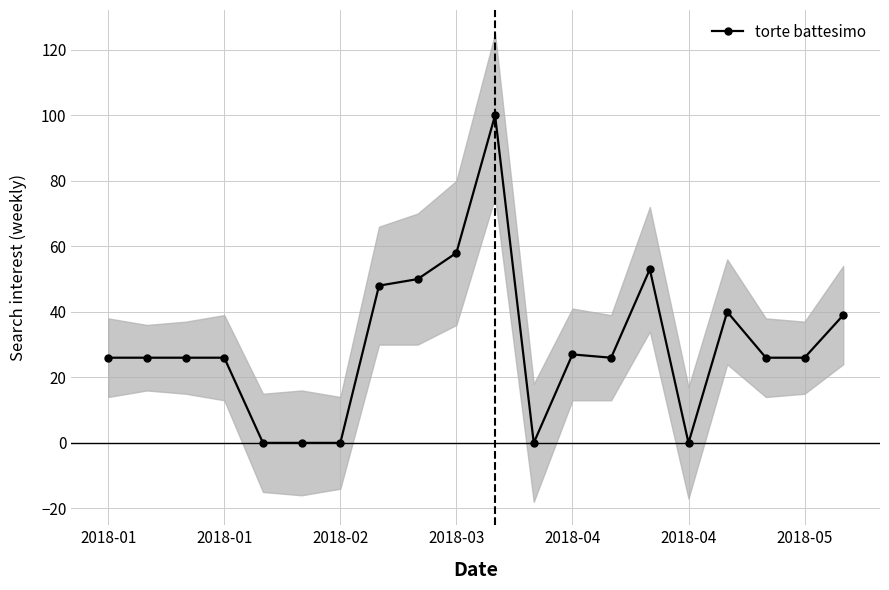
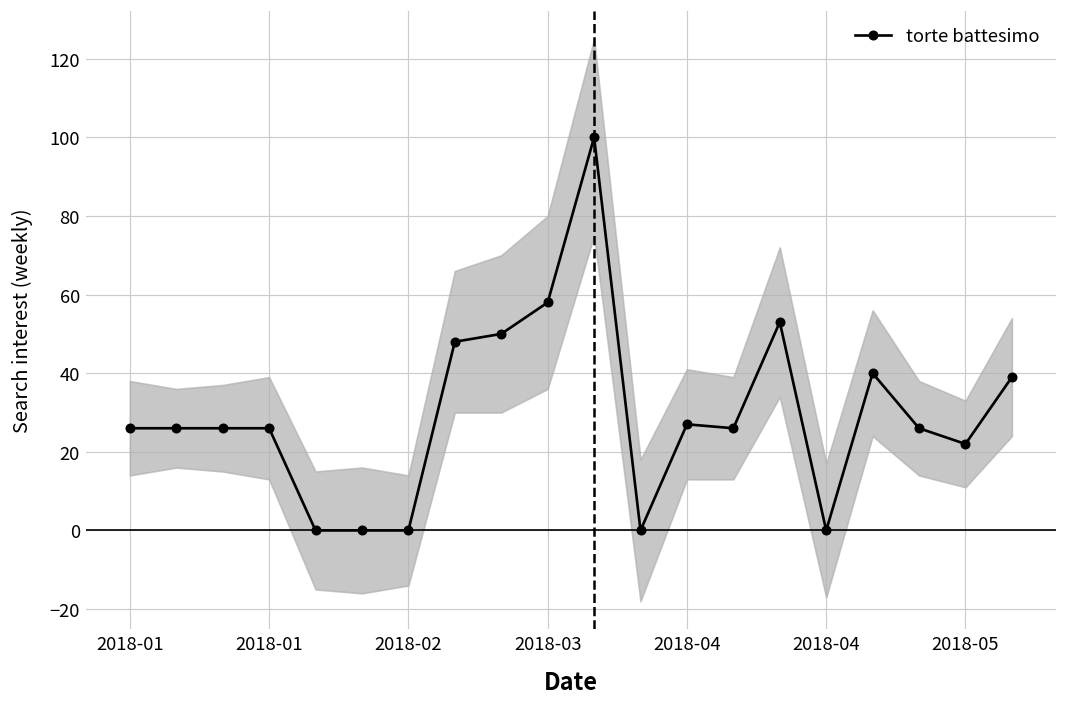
torte battesimo, 2018-05: 26 -> 22
